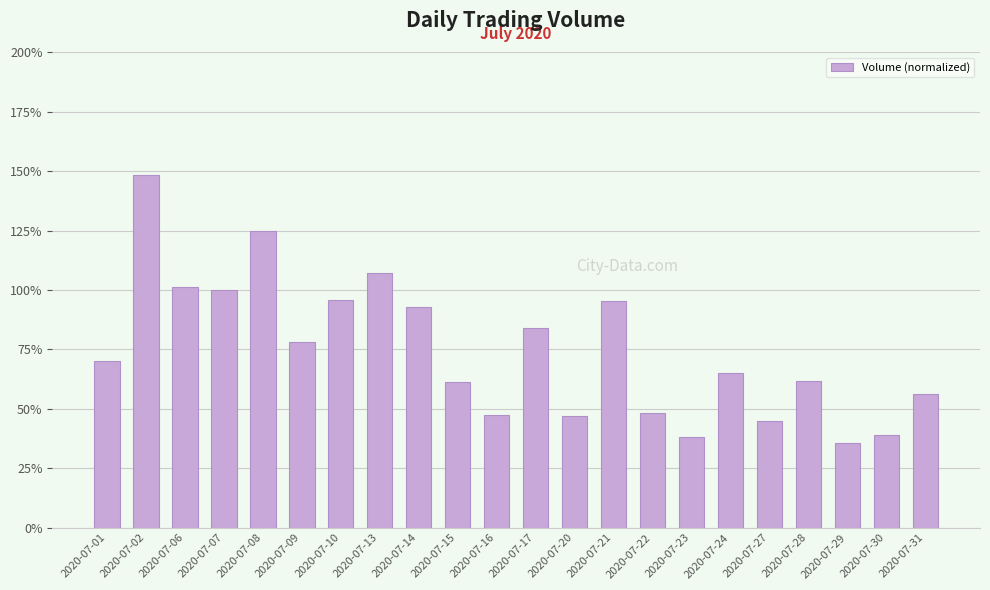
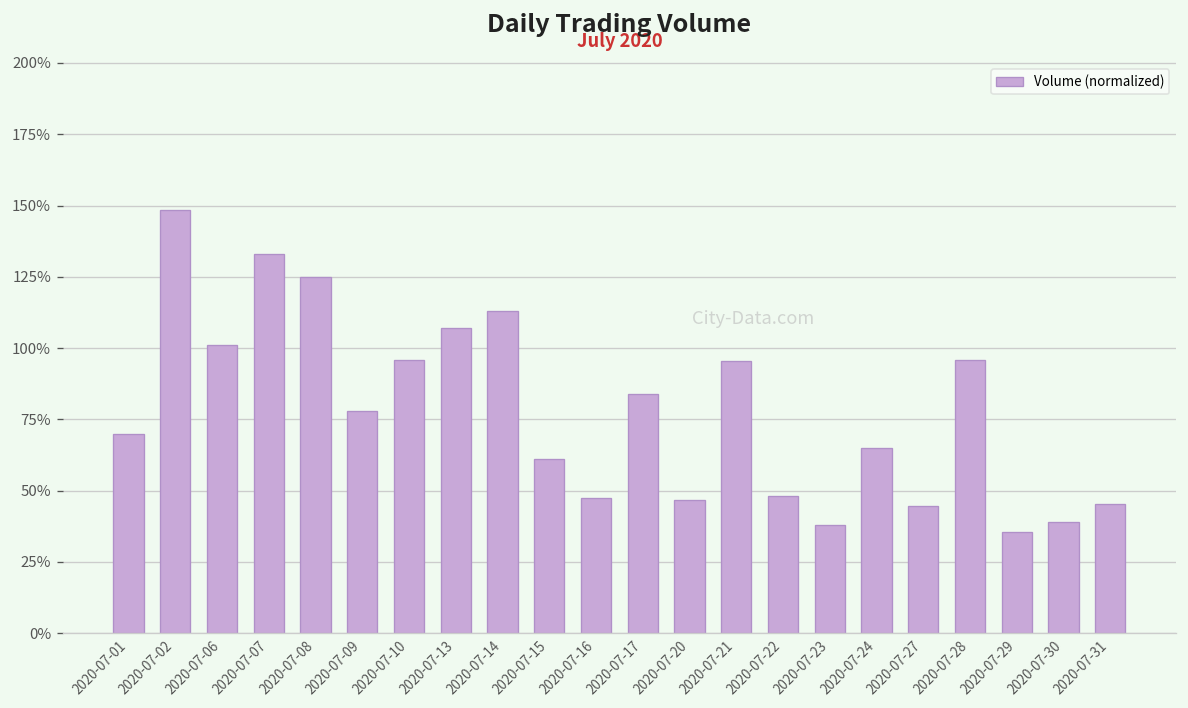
2020-07-07: 100% -> 133%
2020-07-14: 93% -> 113%
2020-07-28: 62% -> 96%
2020-07-31: 56% -> 45%
